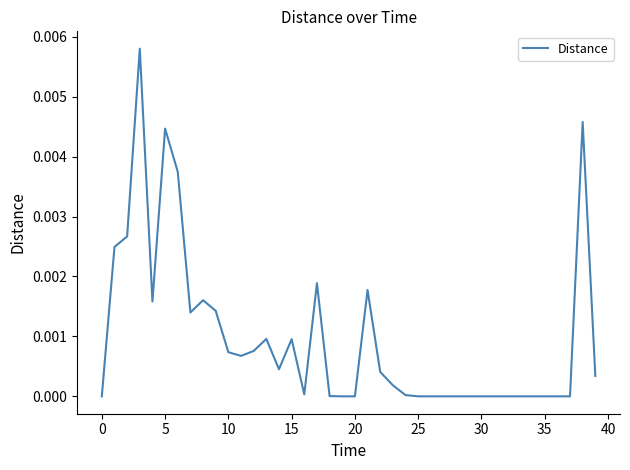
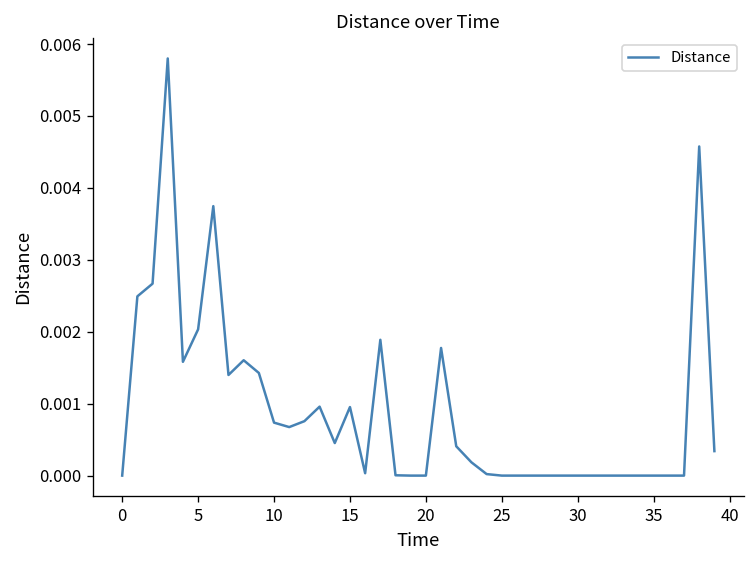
5: 0.0045 -> 0.0020
